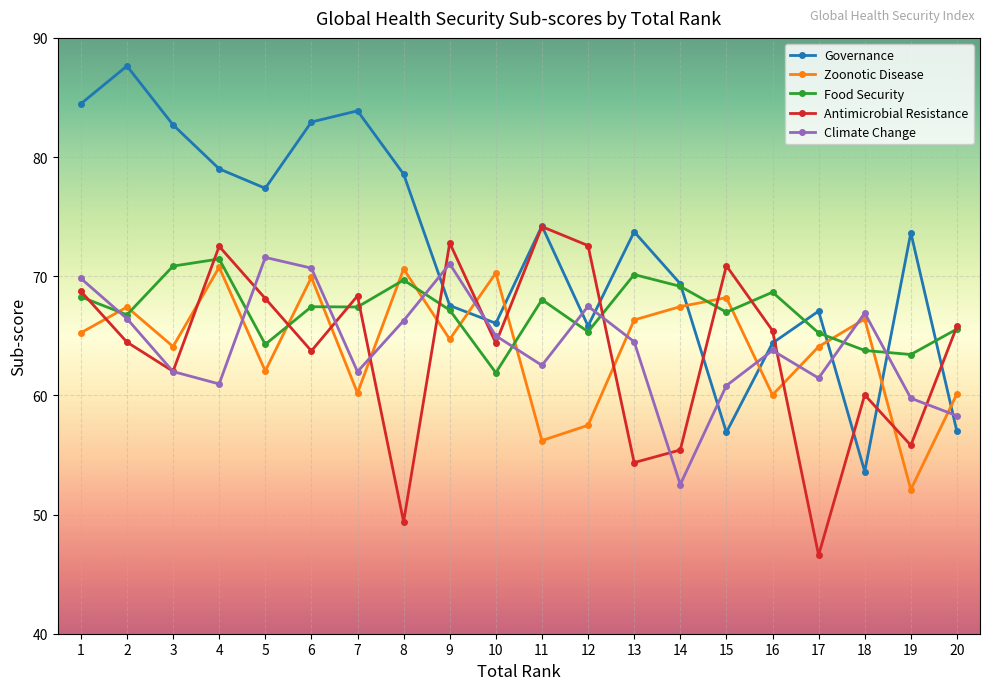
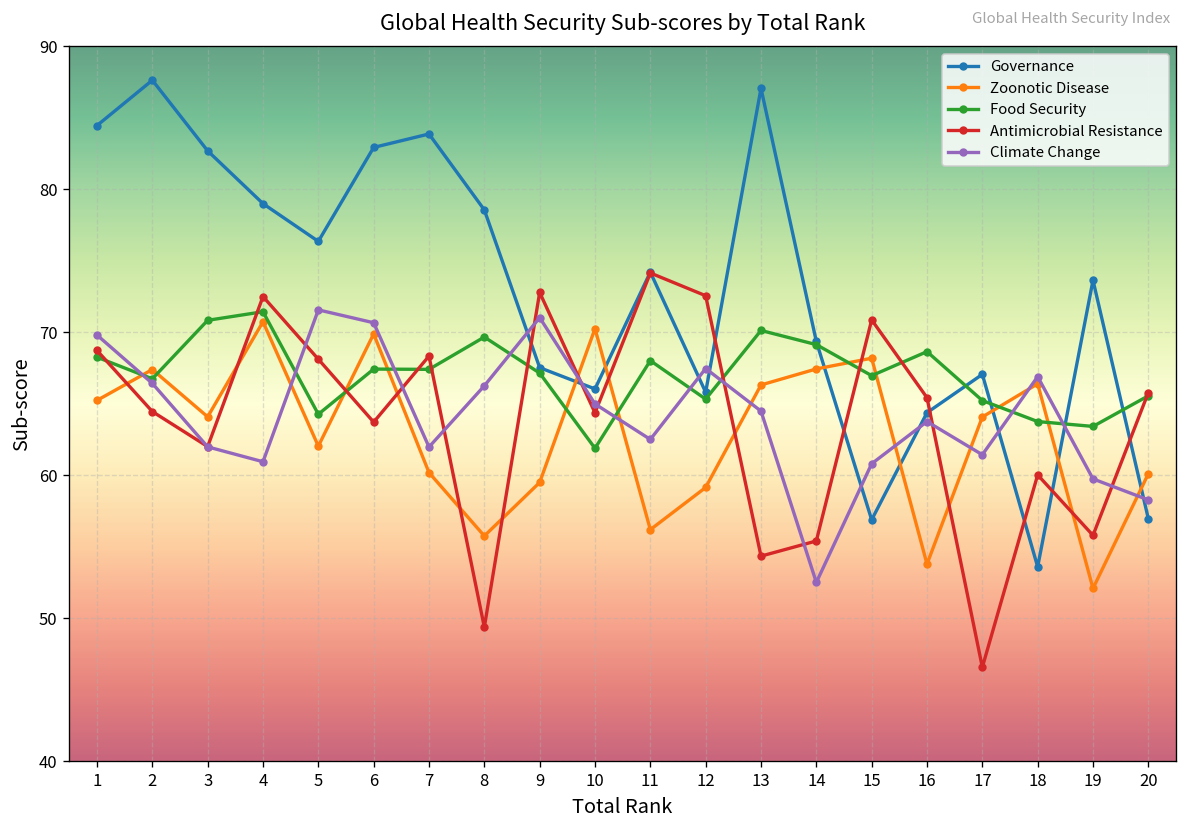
Governance, 5: 77.4 -> 76.4
Zoonotic Disease, 8: 70.6 -> 55.8
Zoonotic Disease, 9: 64.7 -> 59.5
Zoonotic Disease, 12: 57.5 -> 59.2
Governance, 13: 73.7 -> 87.1
Zoonotic Disease, 16: 60.0 -> 53.8
